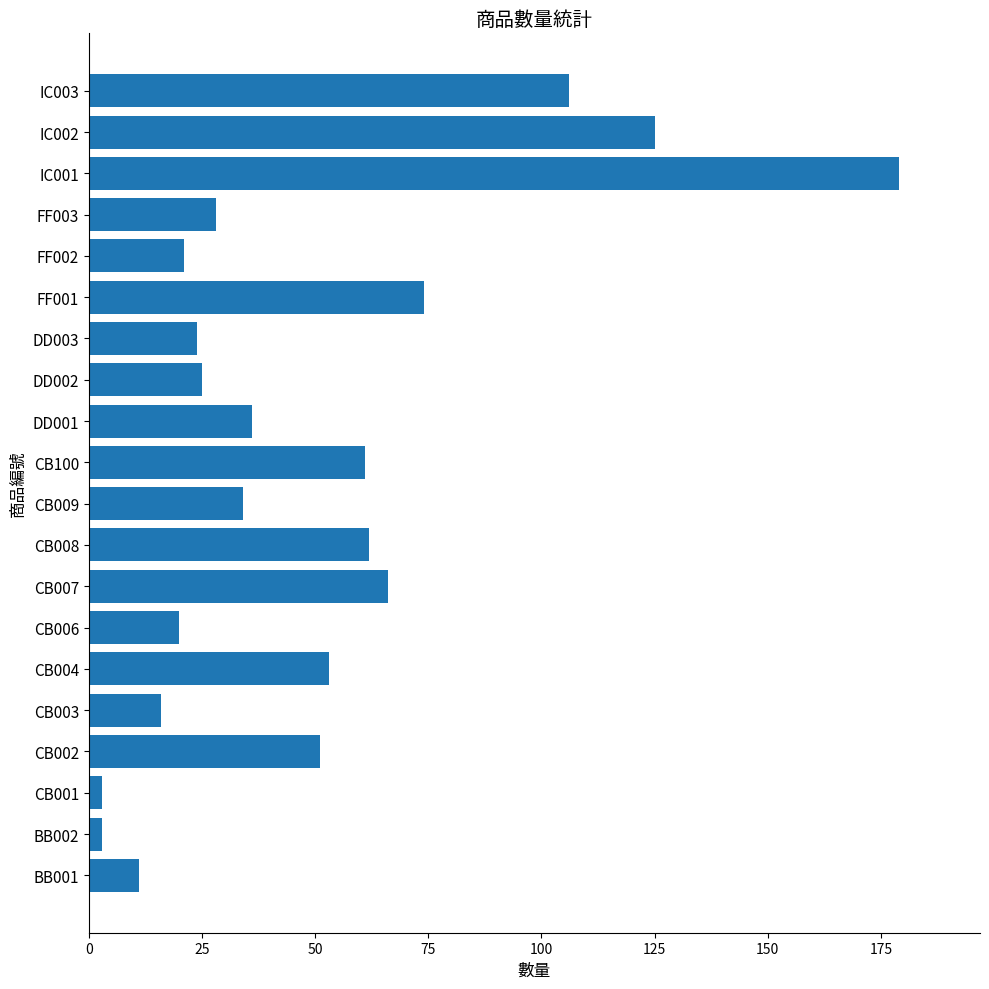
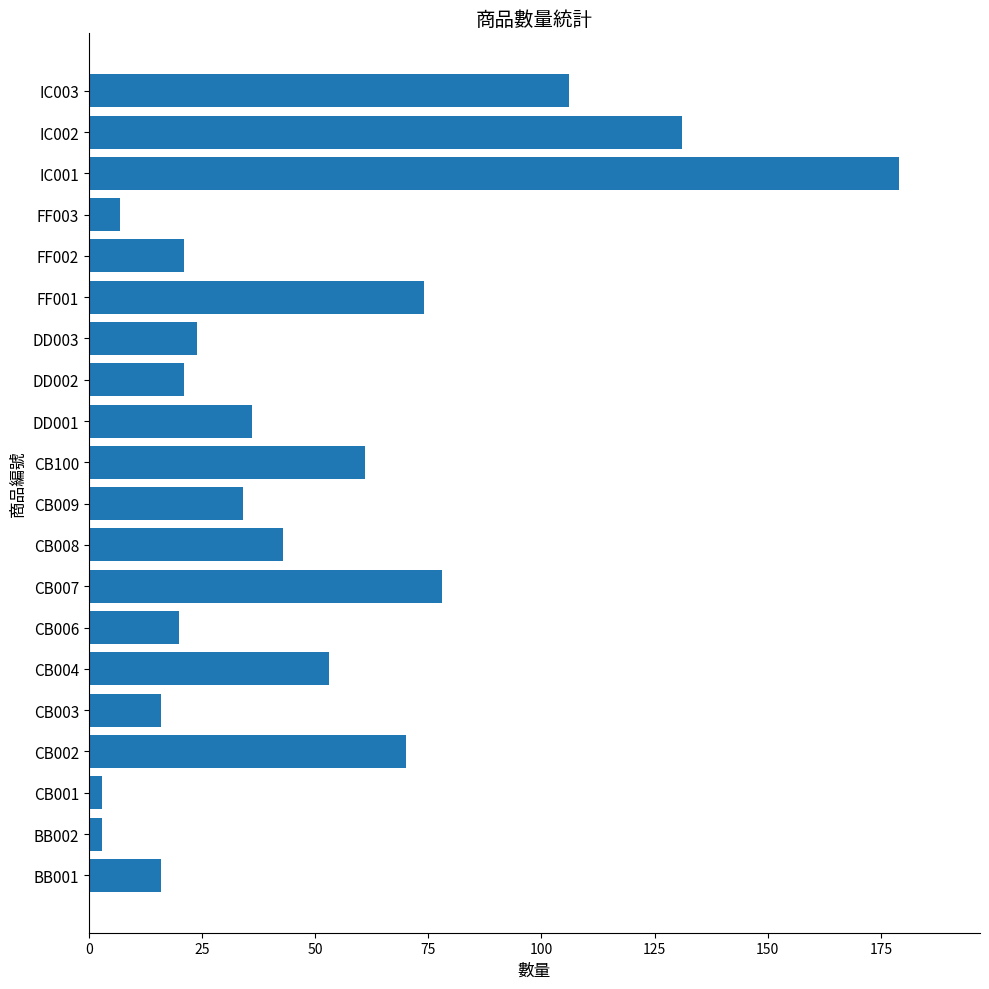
IC002: 125 -> 131
FF003: 28 -> 7
DD002: 25 -> 21
CB008: 62 -> 43
CB007: 66 -> 78
CB002: 51 -> 70
BB001: 11 -> 16
